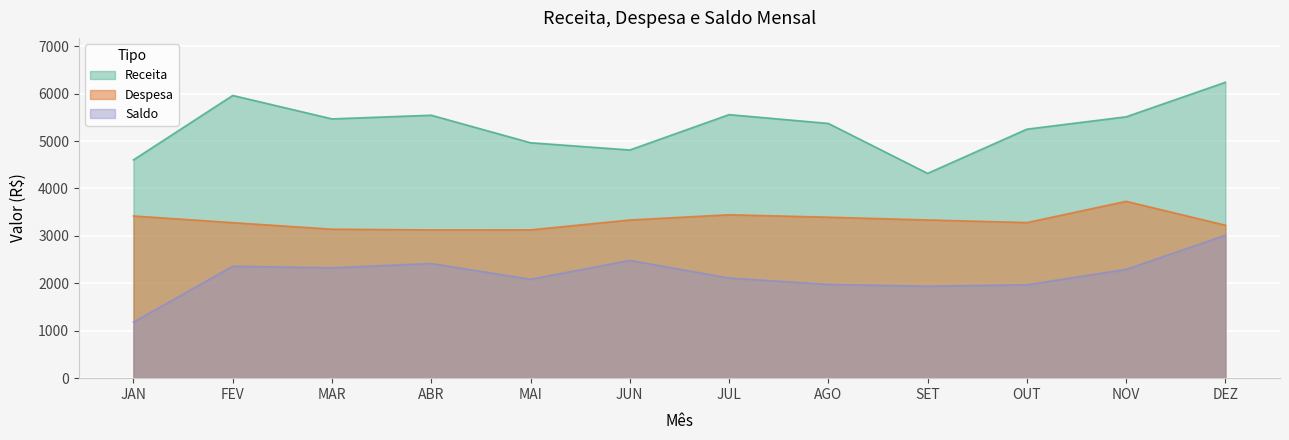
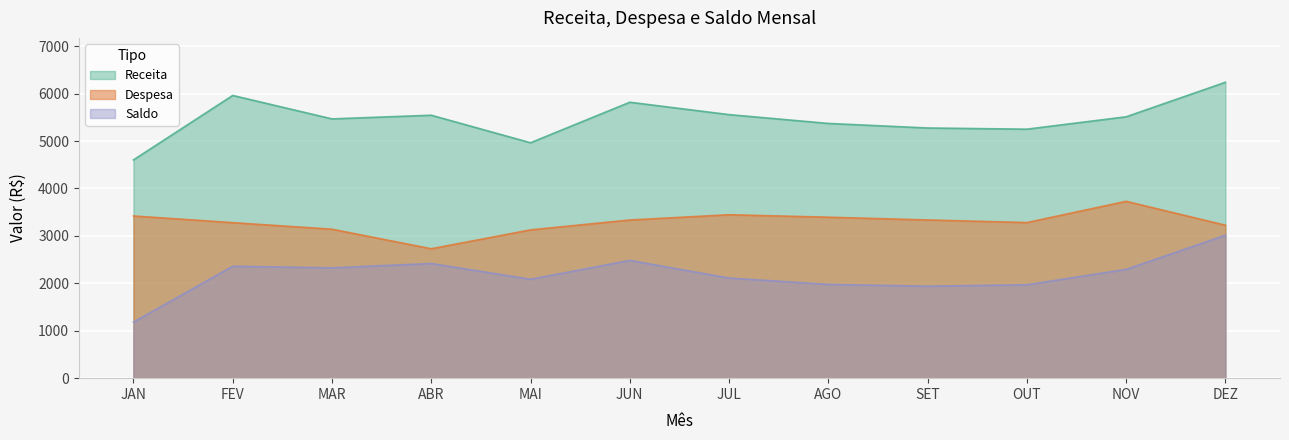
Despesa, ABR: 3100 -> 2700
Receita, JUN: 4800 -> 5800
Receita, SET: 4300 -> 5300
